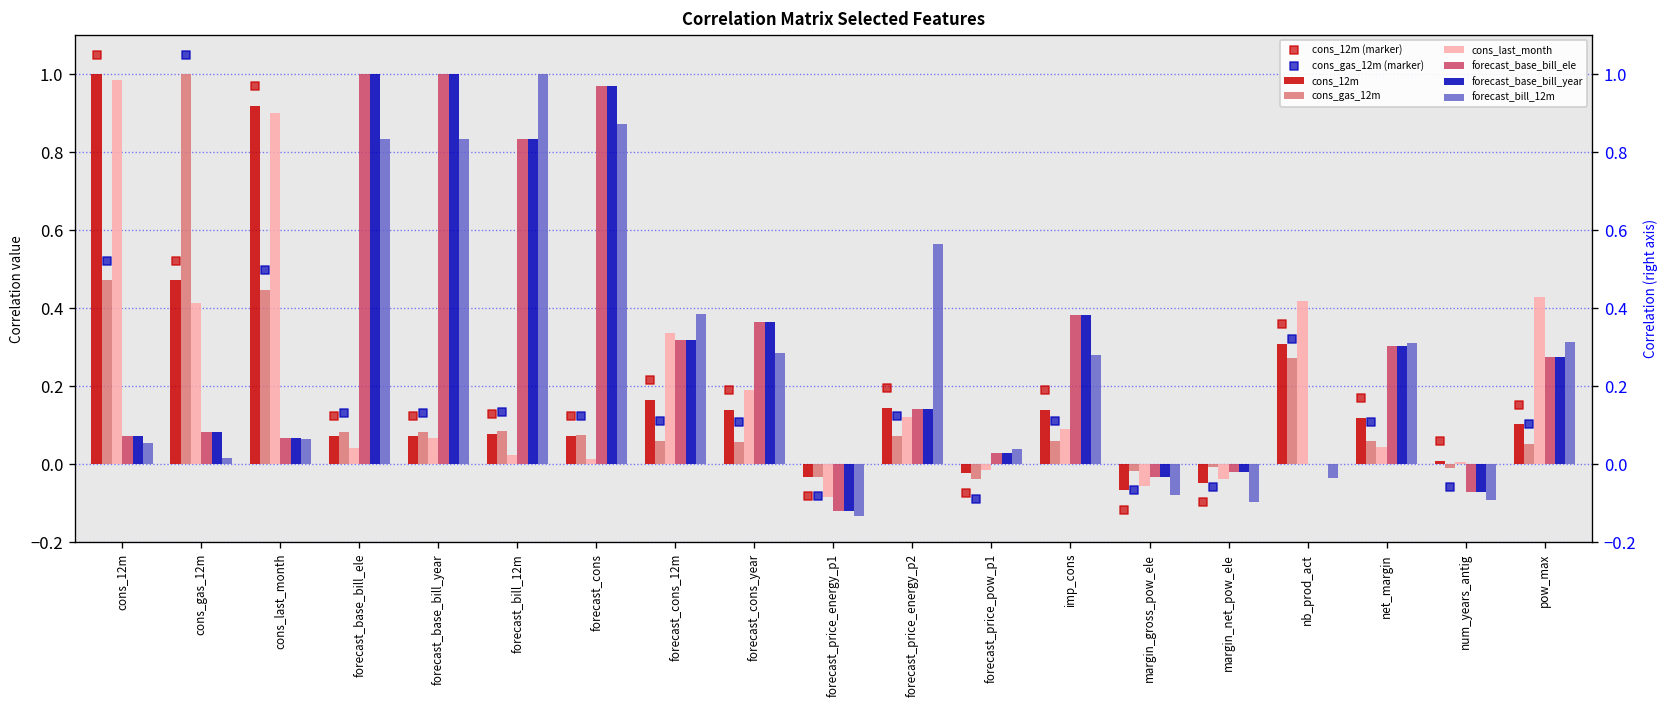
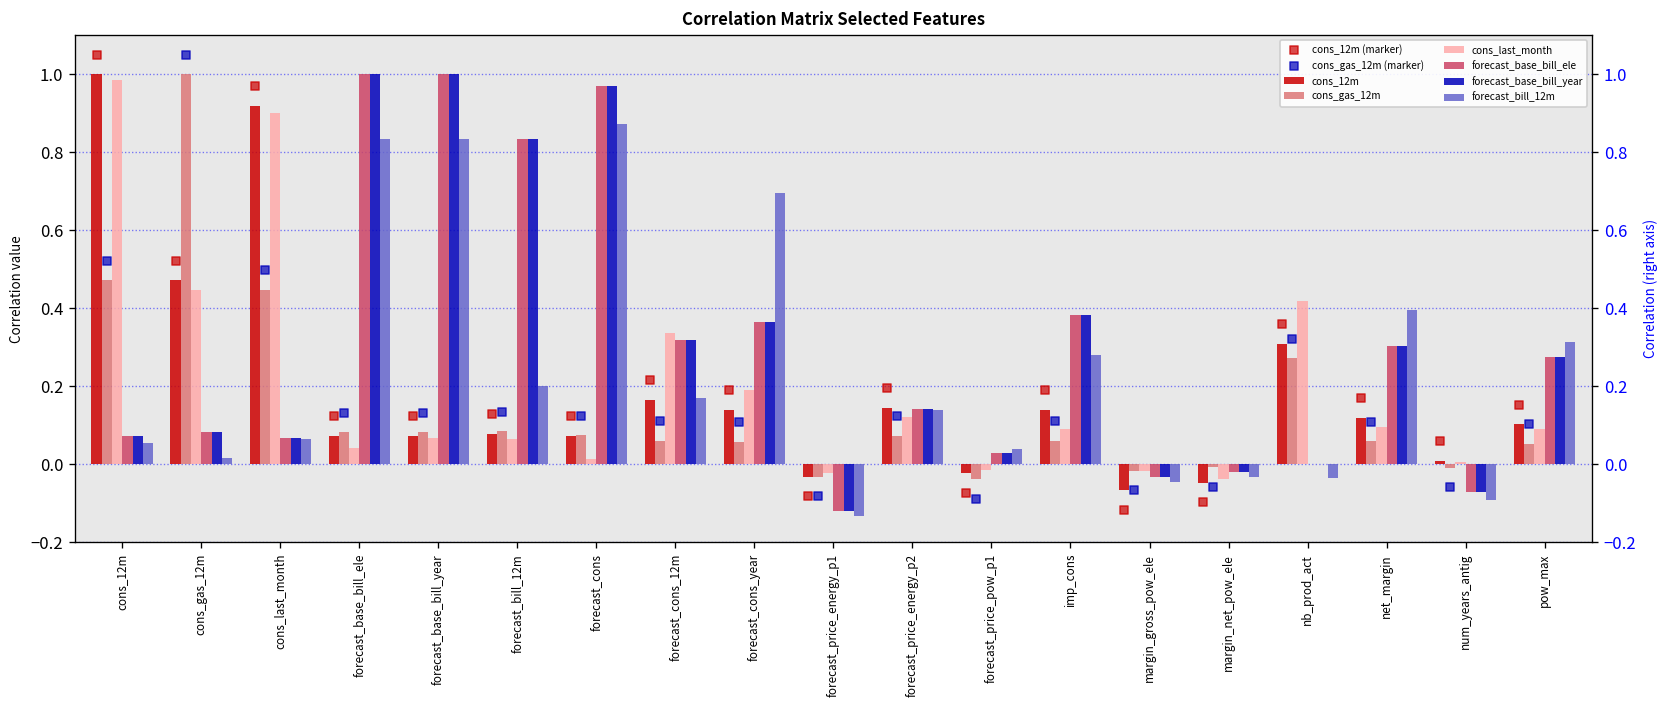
cons_last_month, cons_gas_12m: 0.41 -> 0.45
cons_last_month, forecast_bill_12m: 0.02 -> 0.06
forecast_bill_12m, forecast_bill_12m: 1.0 -> 0.2
forecast_bill_12m, forecast_cons_12m: 0.38 -> 0.17
forecast_bill_12m, forecast_cons_year: 0.29 -> 0.69
cons_last_month, forecast_price_energy_p1: -0.08 -> -0.02
forecast_bill_12m, forecast_price_energy_p2: 0.56 -> 0.14
cons_last_month, margin_gross_pow_ele: -0.05 -> -0.02
forecast_bill_12m, margin_gross_pow_ele: -0.08 -> -0.04
forecast_bill_12m, margin_net_pow_ele: -0.10 -> -0.03
cons_last_month, net_margin: 0.04 -> 0.10
forecast_bill_12m, net_margin: 0.31 -> 0.39
cons_last_month, pow_max: 0.43 -> 0.09
